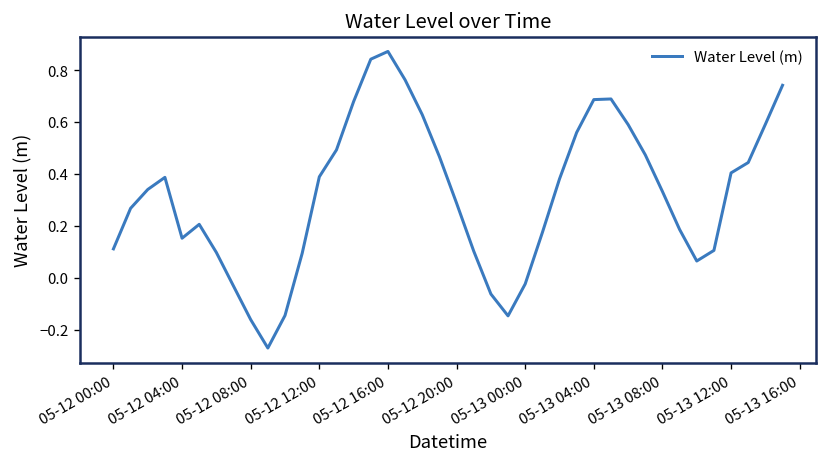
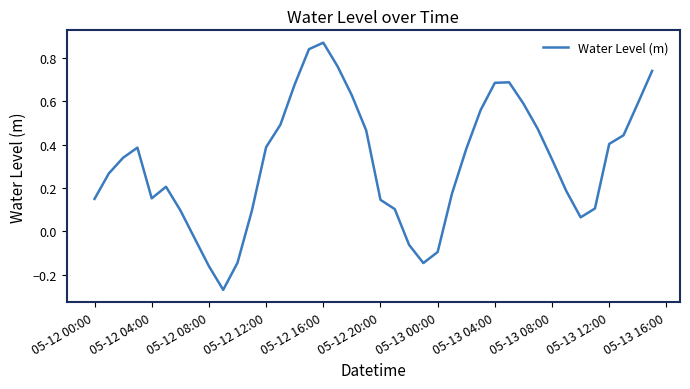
05-12 00:00: 0.11 -> 0.15
05-12 20:00: 0.29 -> 0.15
05-13 00:00: -0.02 -> -0.10
